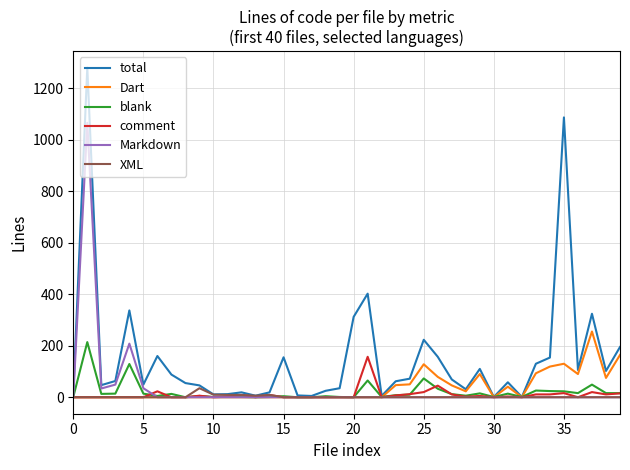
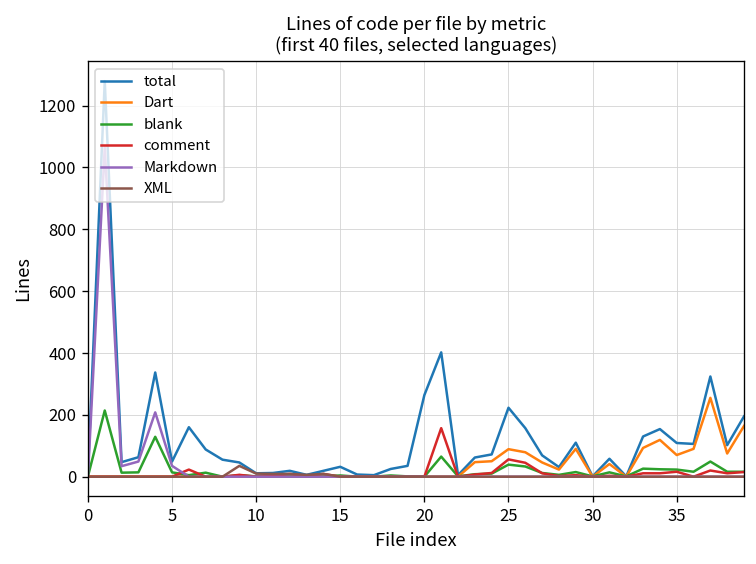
total, 15: 160 -> 30
total, 20: 310 -> 260
Dart, 25: 130 -> 90
blank, 25: 70 -> 40
comment, 25: 20 -> 60
total, 35: 1090 -> 110
Dart, 35: 130 -> 70
